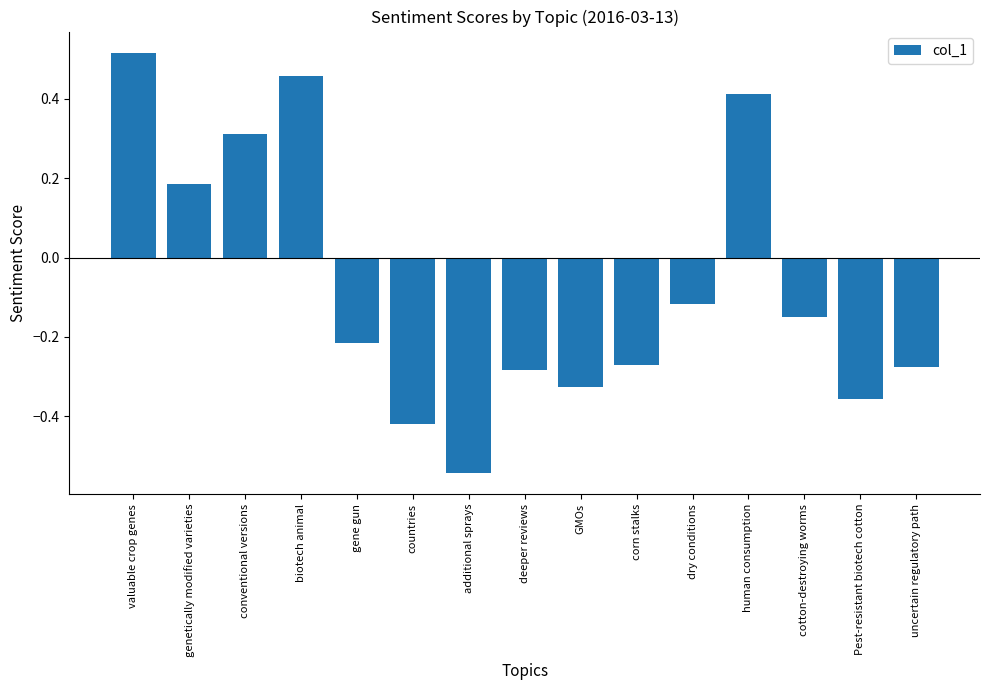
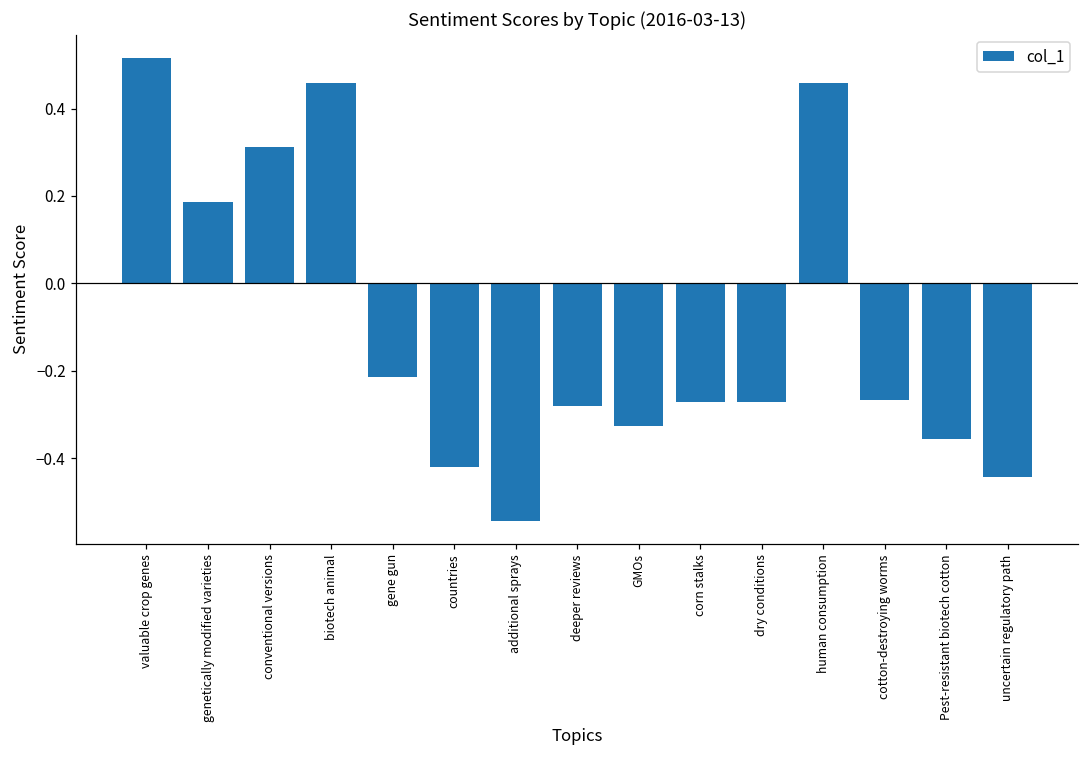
dry conditions: -0.12 -> -0.27
human consumption: 0.41 -> 0.46
cotton-destroying worms: -0.15 -> -0.27
uncertain regulatory path: -0.27 -> -0.44
